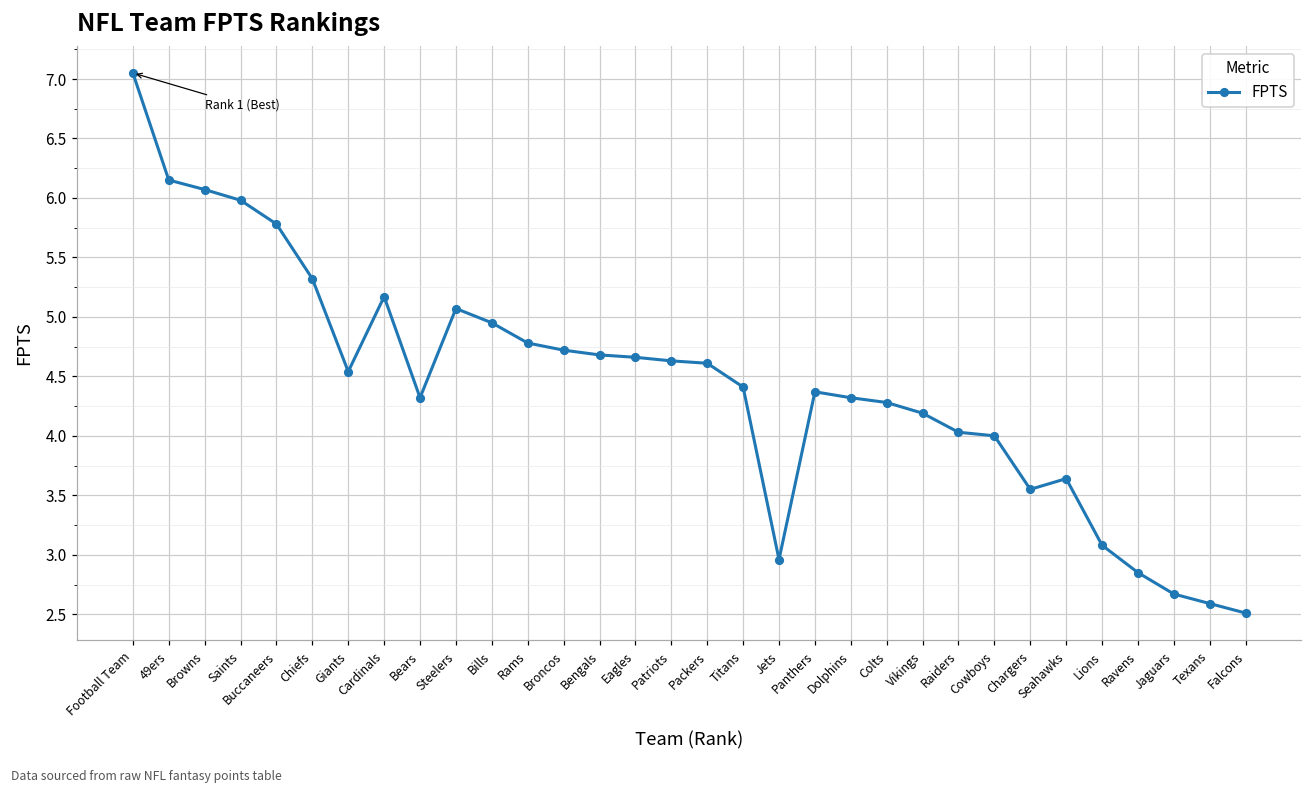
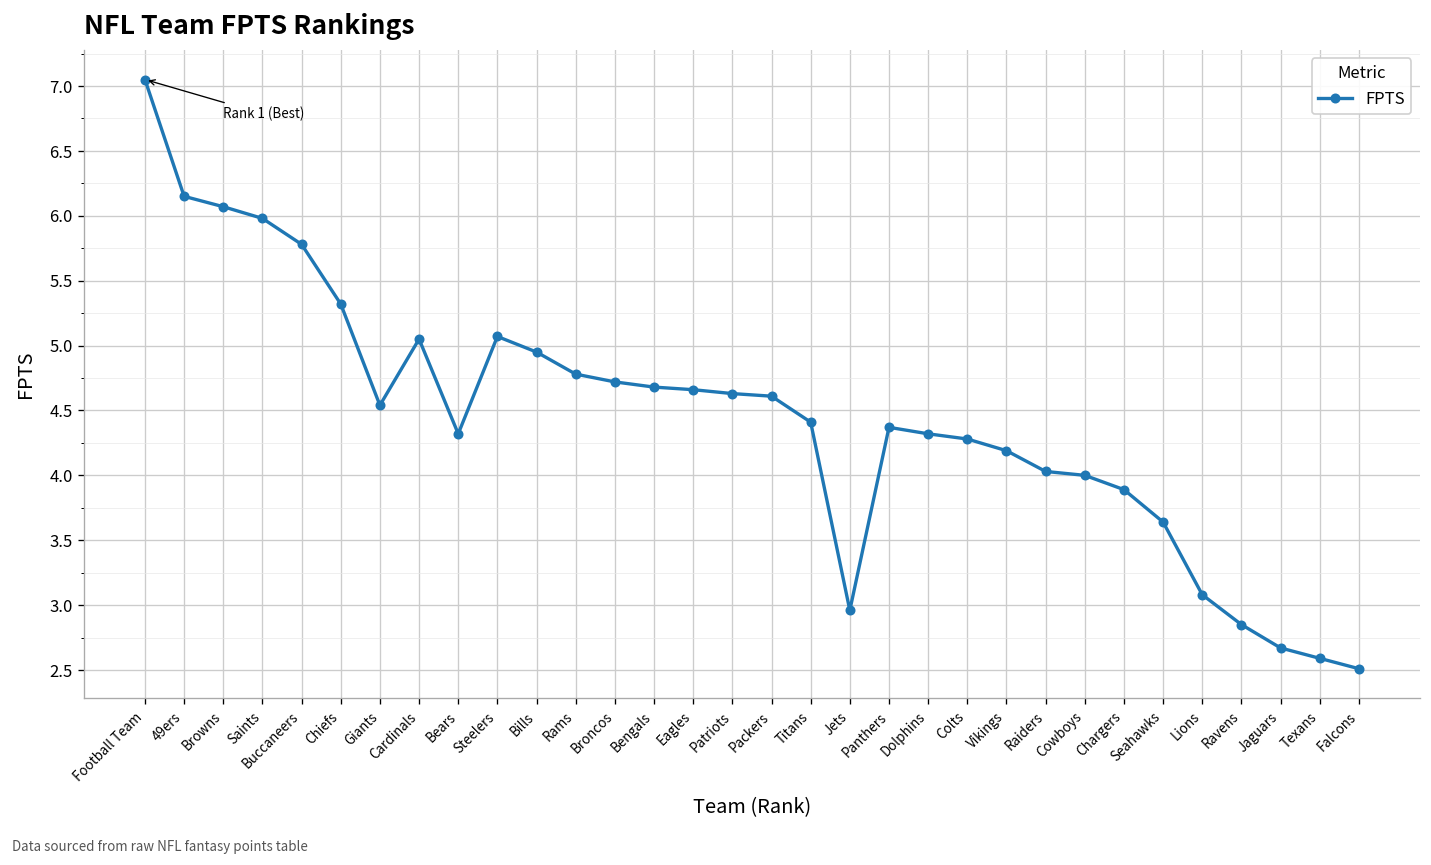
Cardinals: 5.17 -> 5.05
Chargers: 3.55 -> 3.89
